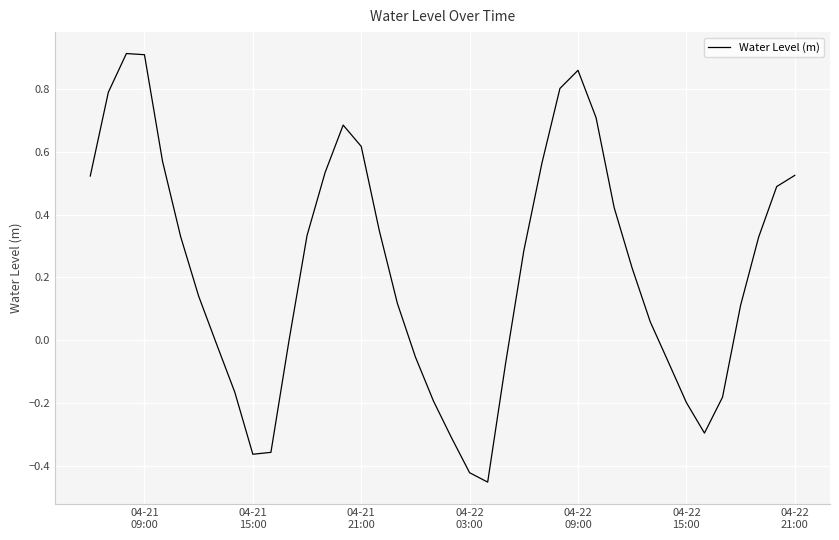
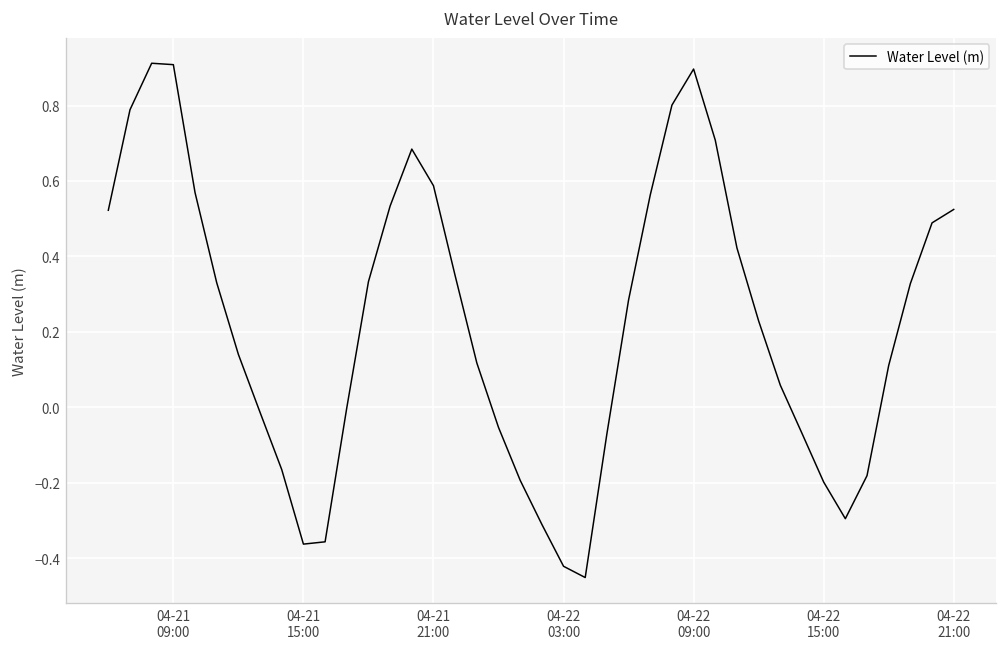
04-21 21:00: 0.62 -> 0.59
04-22 09:00: 0.86 -> 0.90
